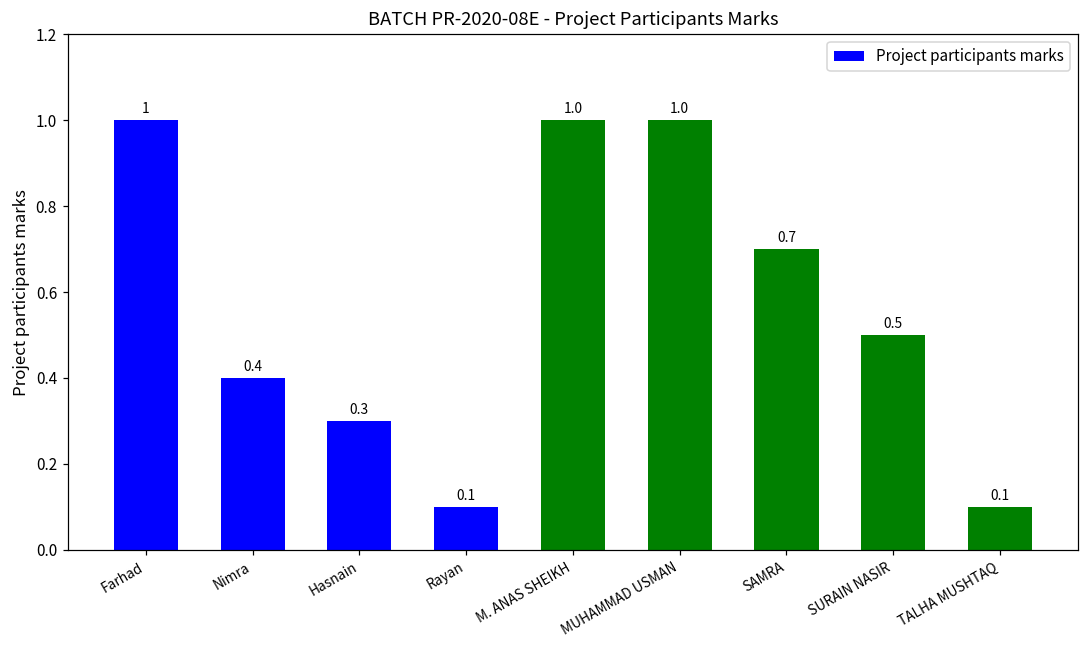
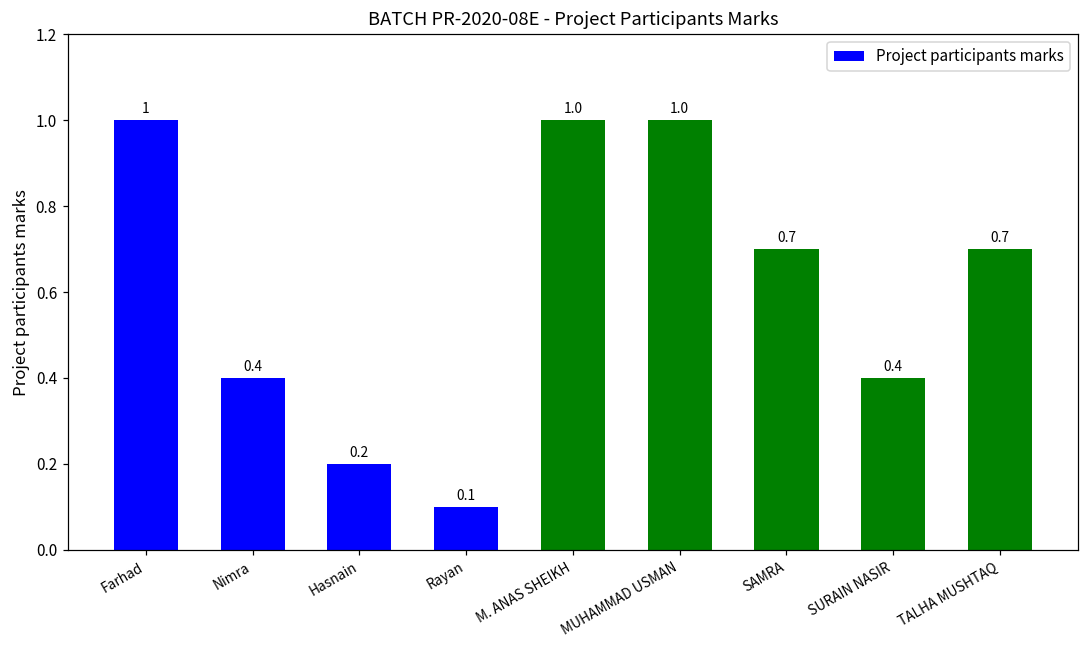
Hasnain: 0.3 -> 0.2
SURAIN NASIR: 0.5 -> 0.4
TALHA MUSHTAQ: 0.1 -> 0.7
